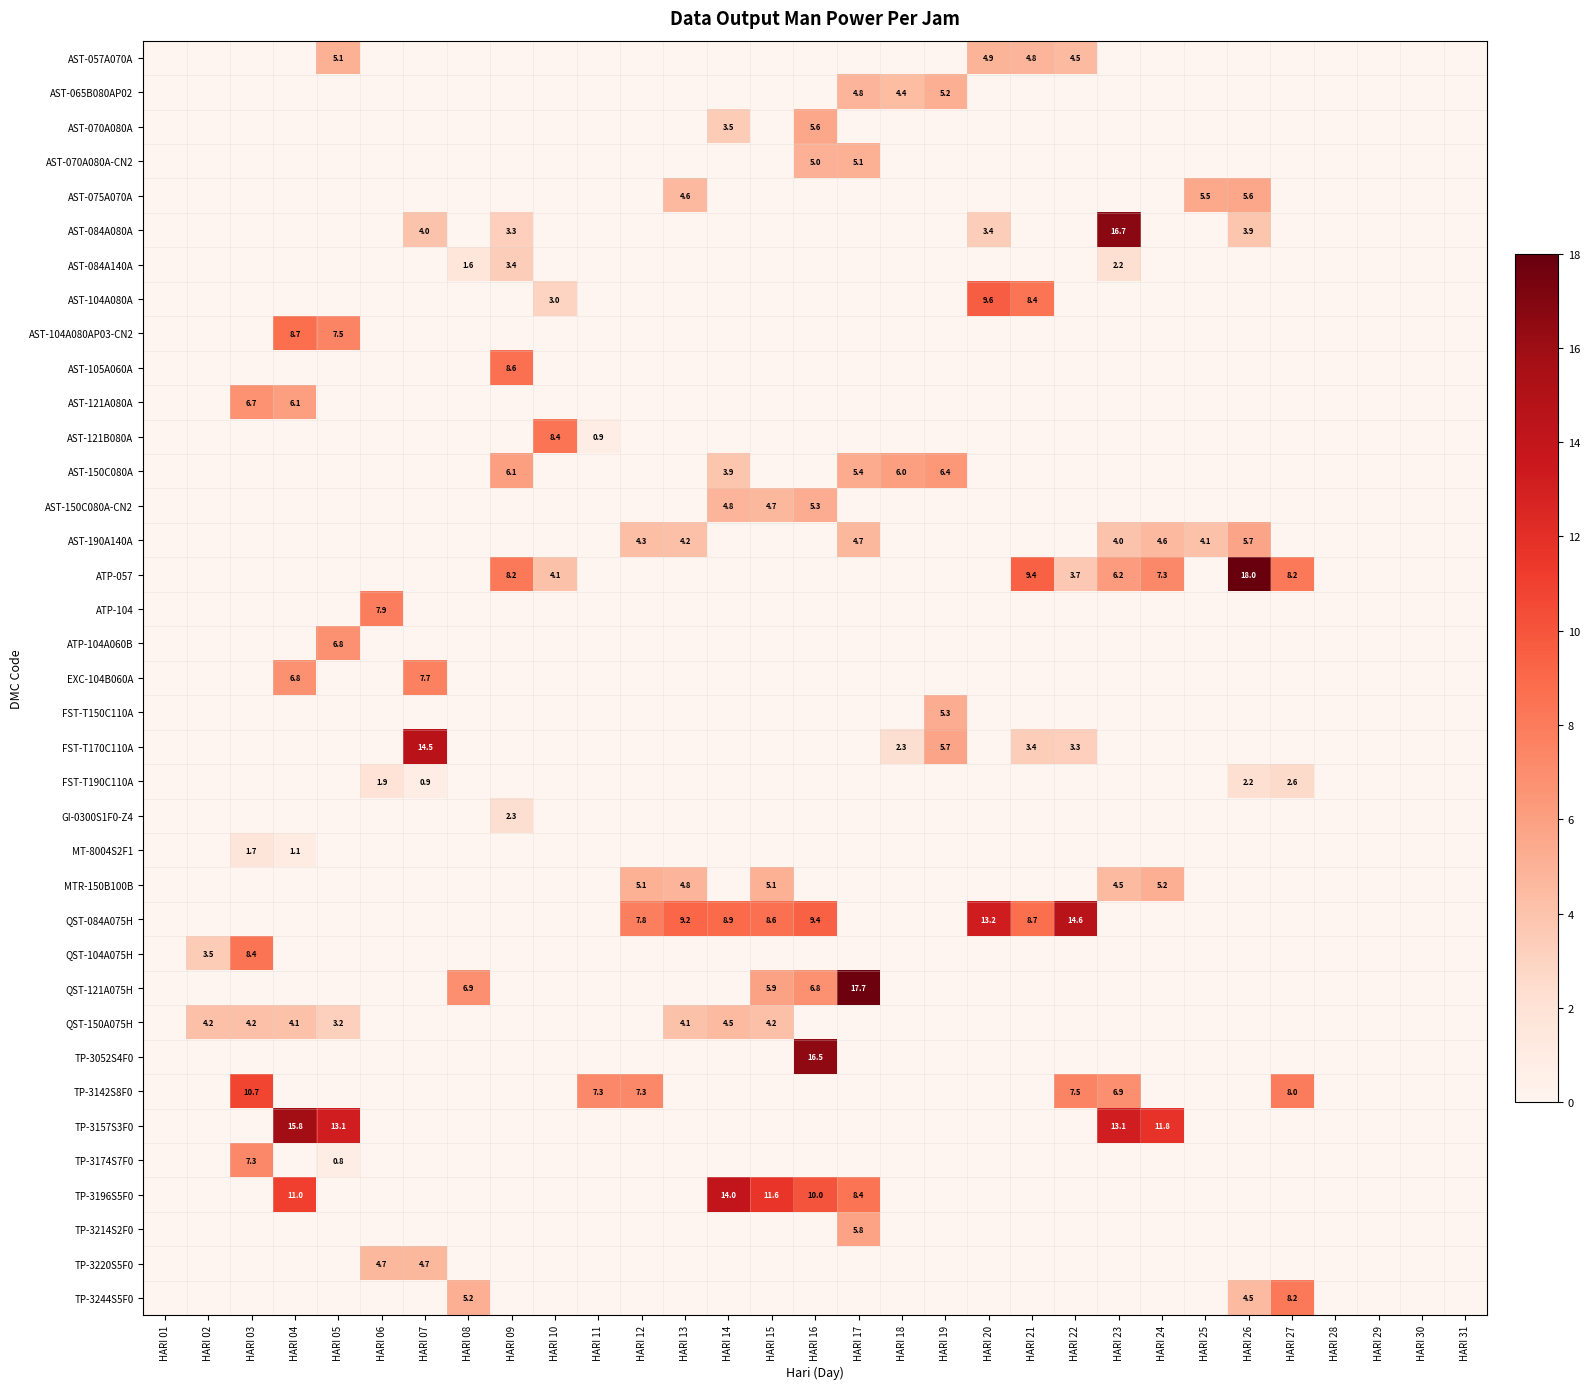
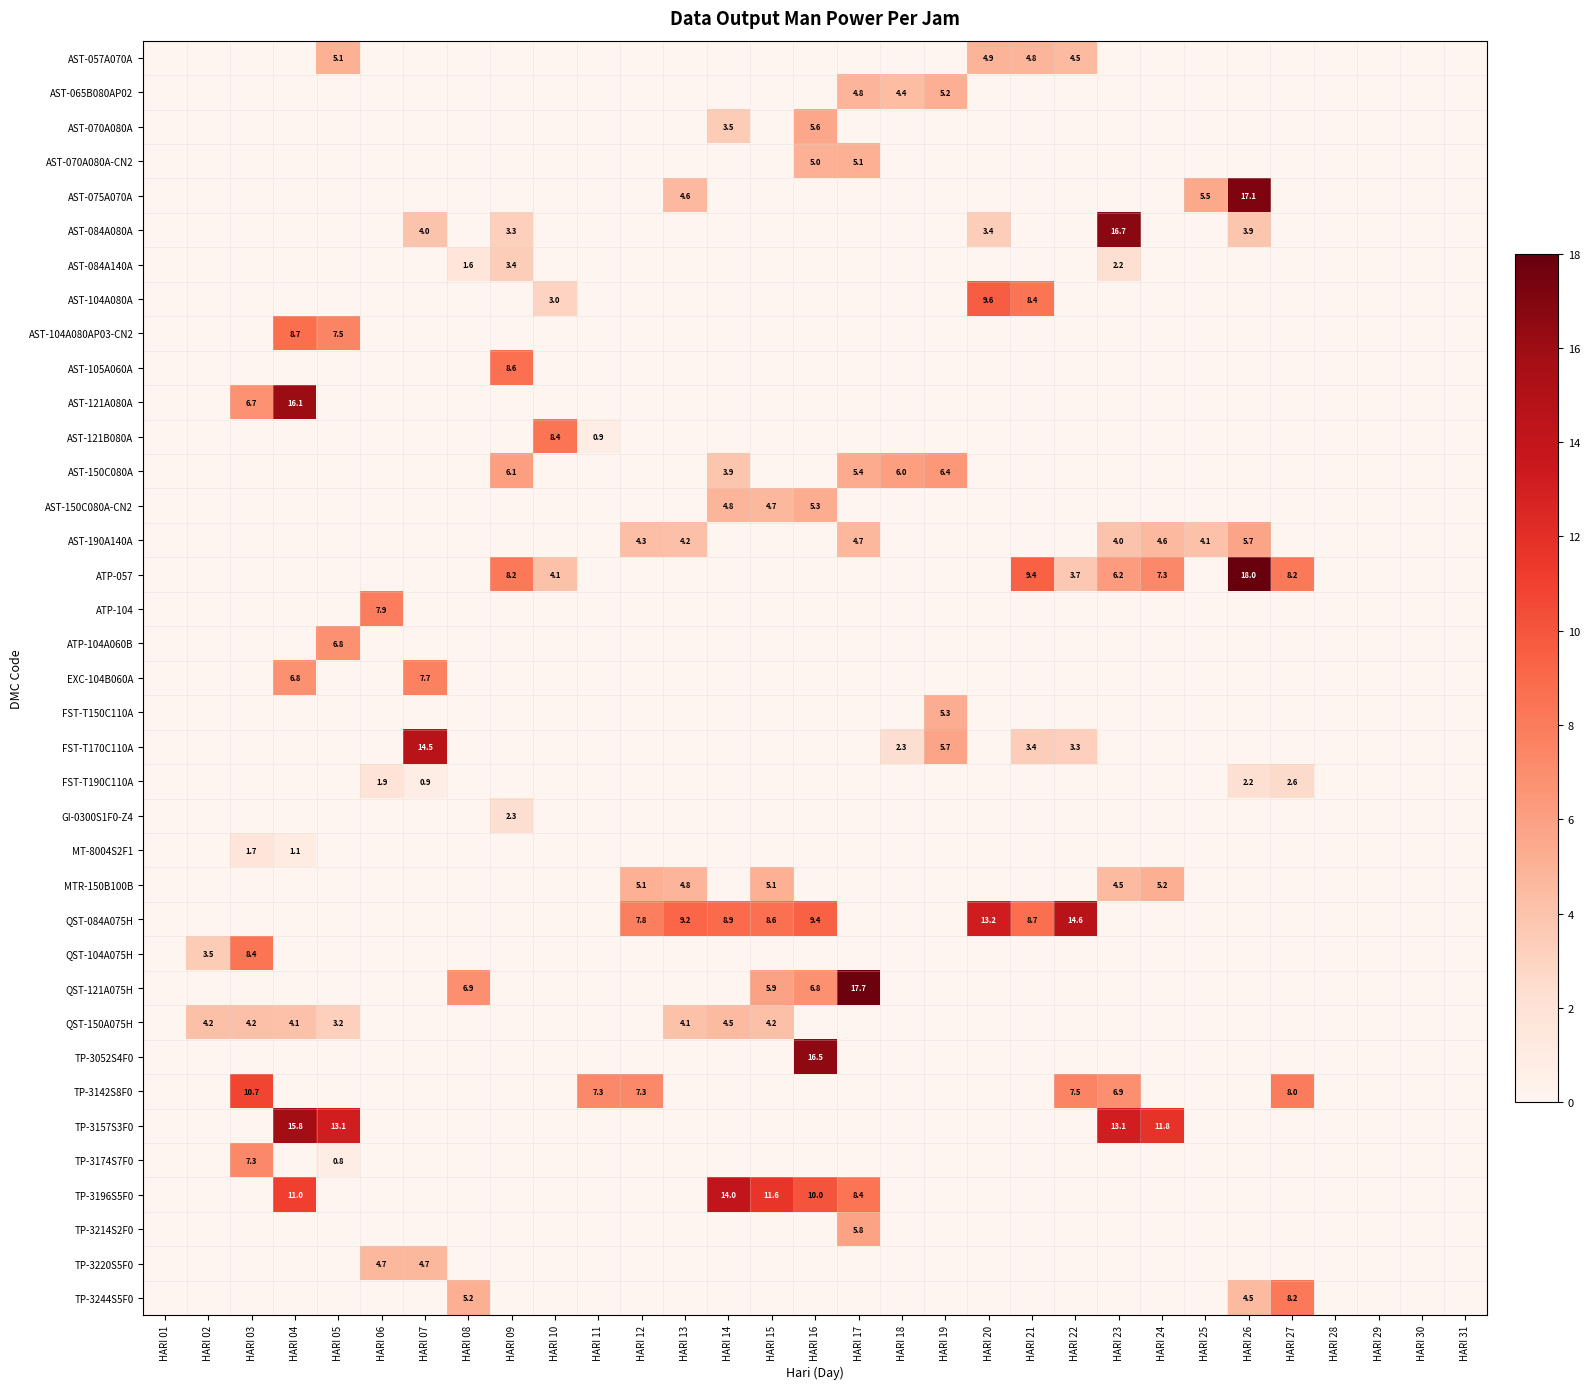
AST-075A070A, HARI 26: 5.6 -> 17.1
AST-121A080A, HARI 04: 6.1 -> 16.1
